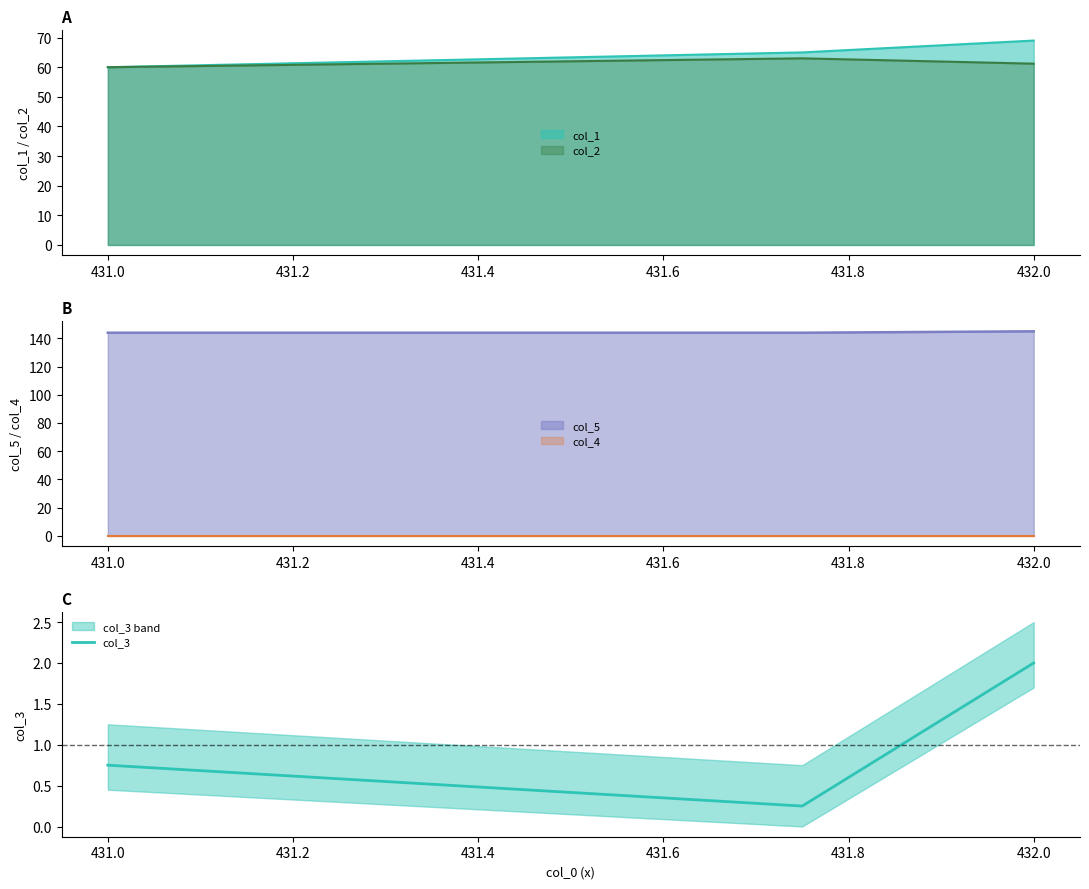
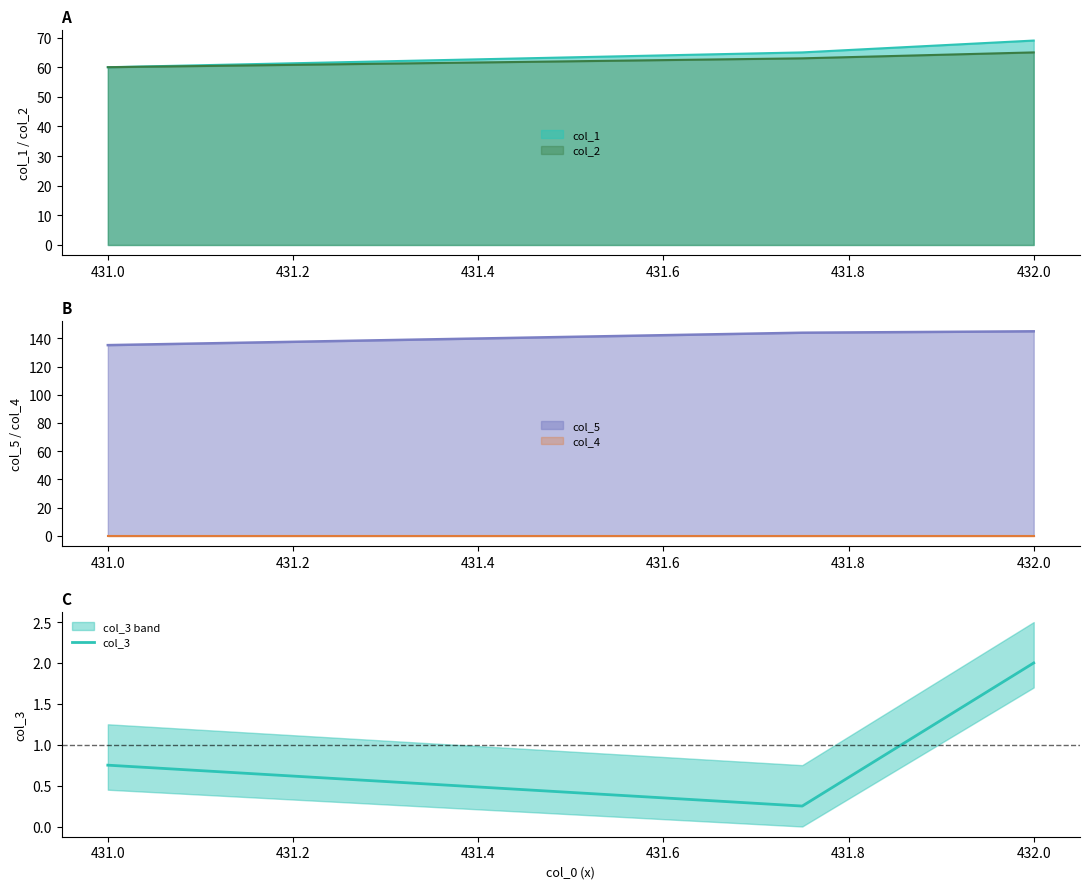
A, col_2, 432.0: 61 -> 65
B, col_5, 431.0: 144 -> 135
